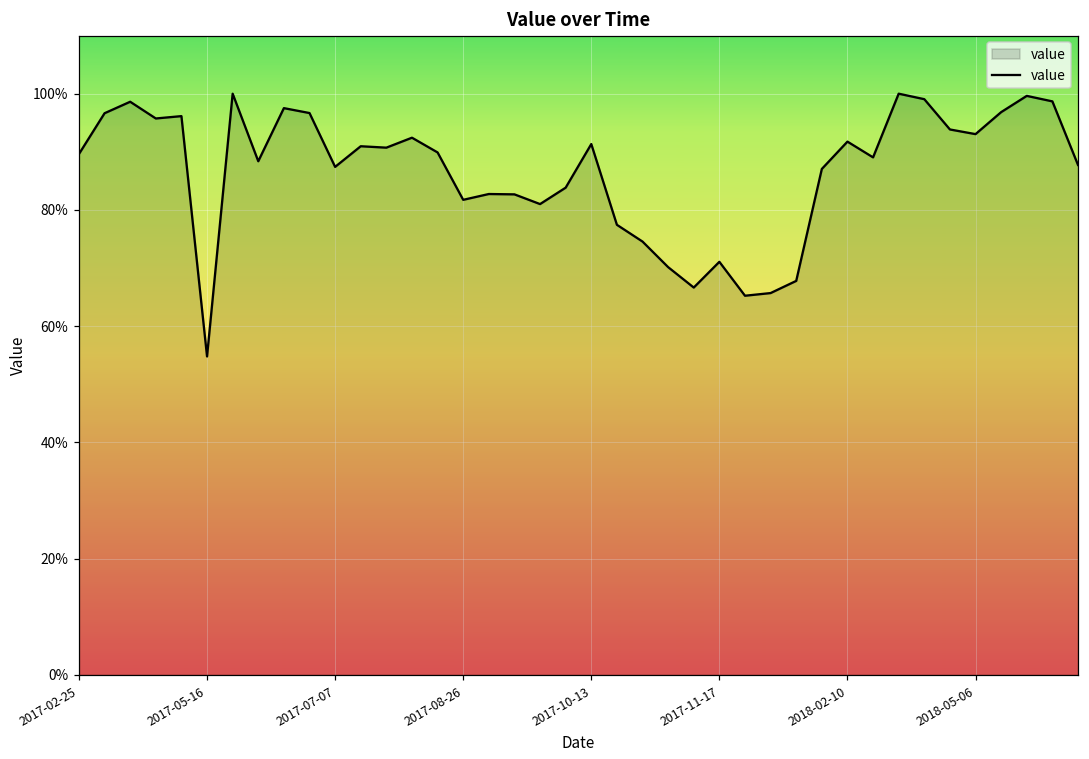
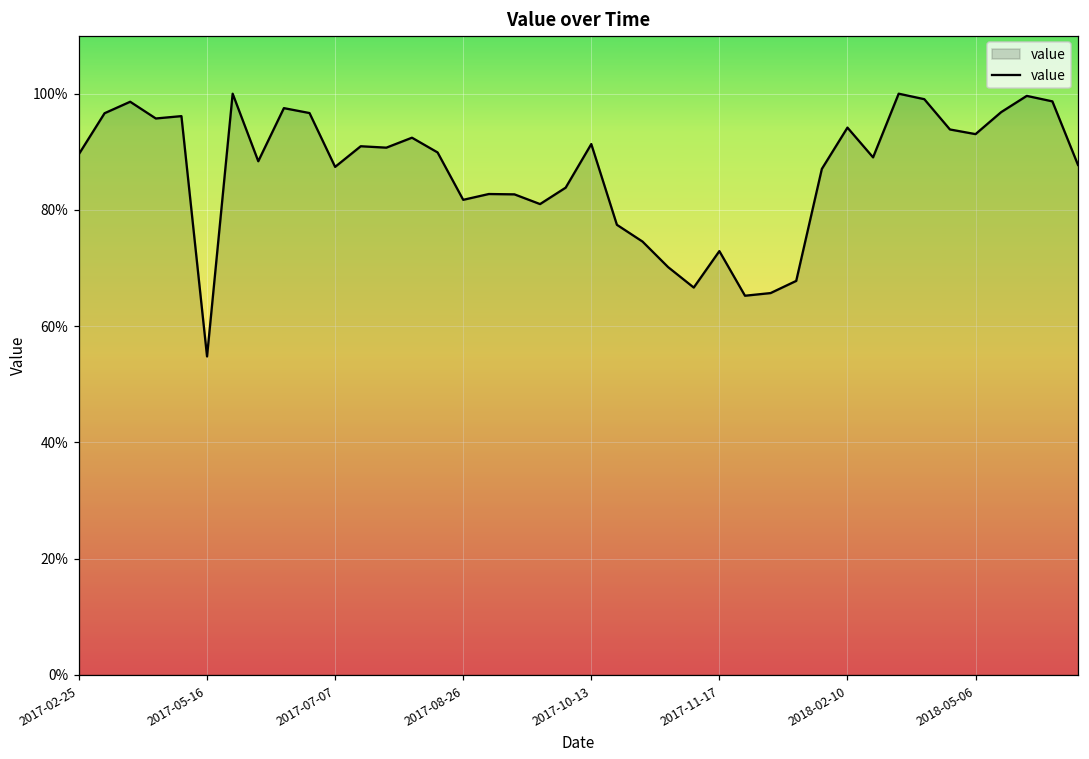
2017-11-17: 71% -> 73%
2018-02-10: 92% -> 94%
